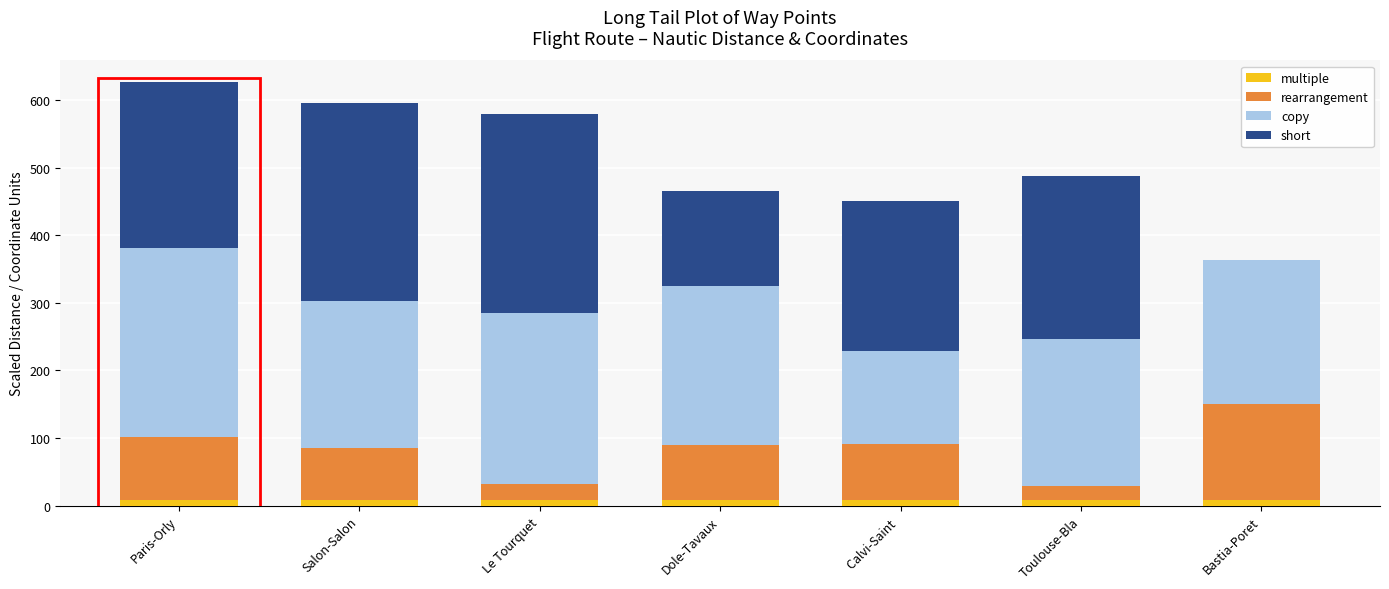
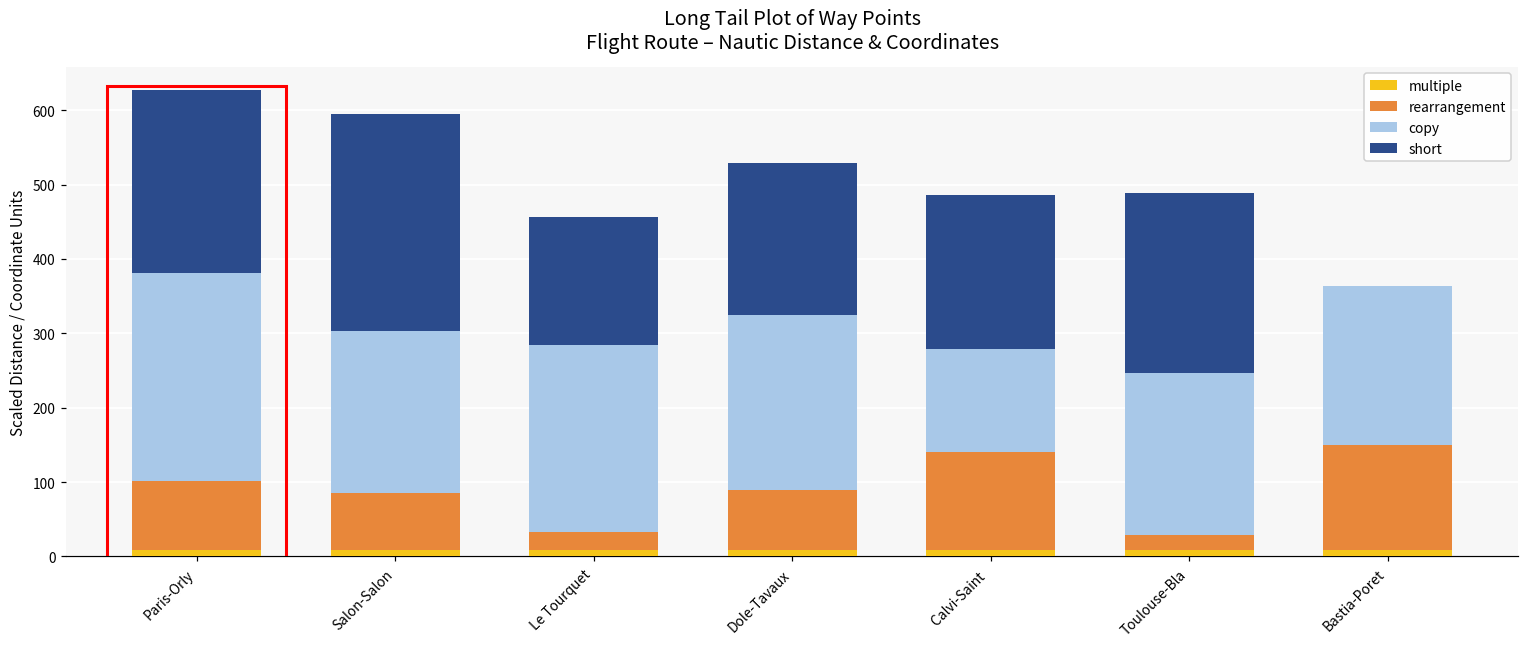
short, Le Tourquet: 290 -> 170
short, Dole-Tavaux: 140 -> 200
rearrangement, Calvi-Saint: 80 -> 130
short, Calvi-Saint: 220 -> 210
